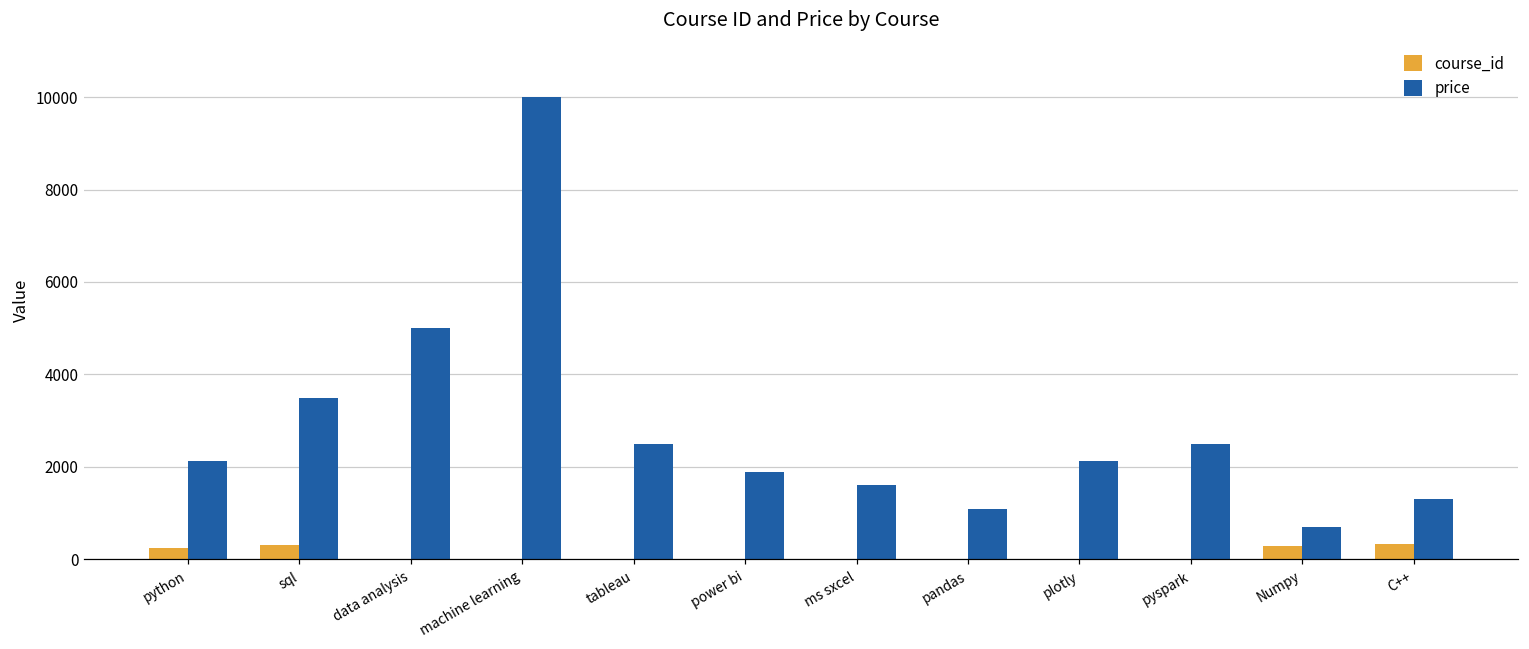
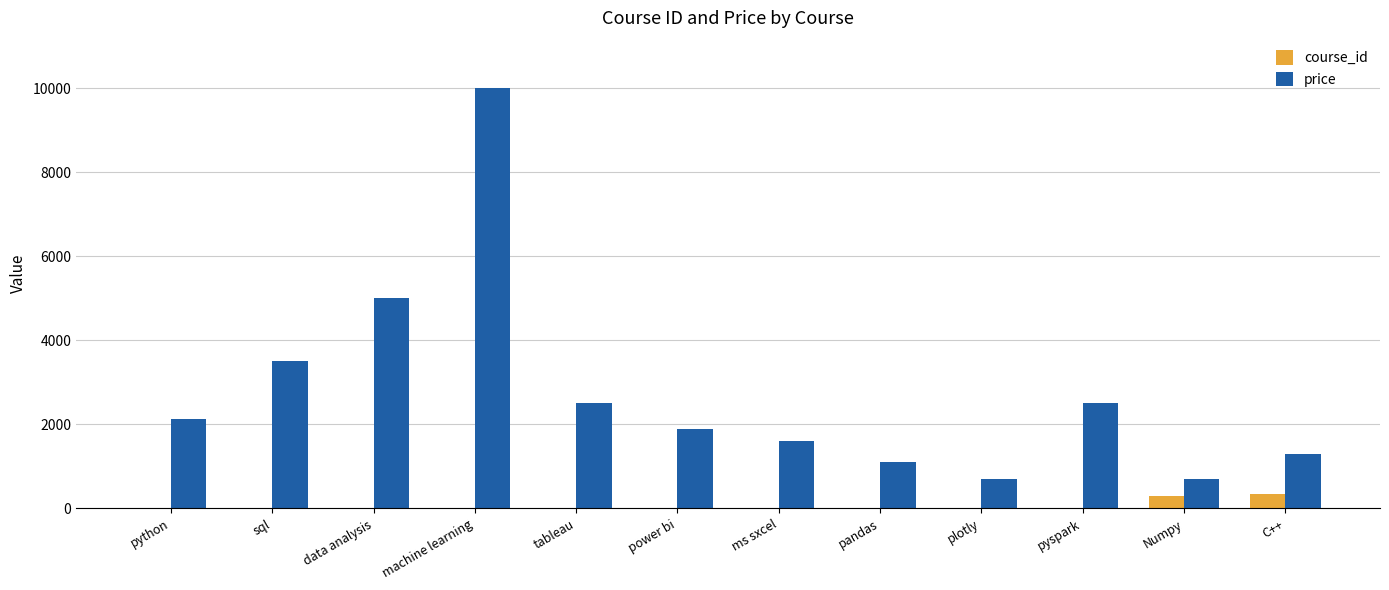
course_id, python: 200 -> 0
course_id, sql: 300 -> 0
price, plotly: 2100 -> 700
